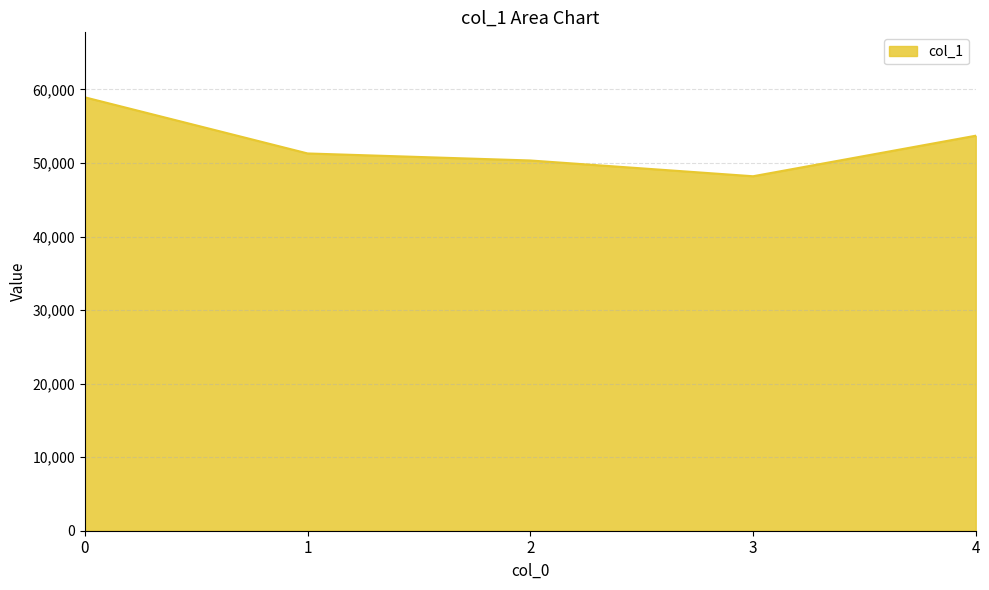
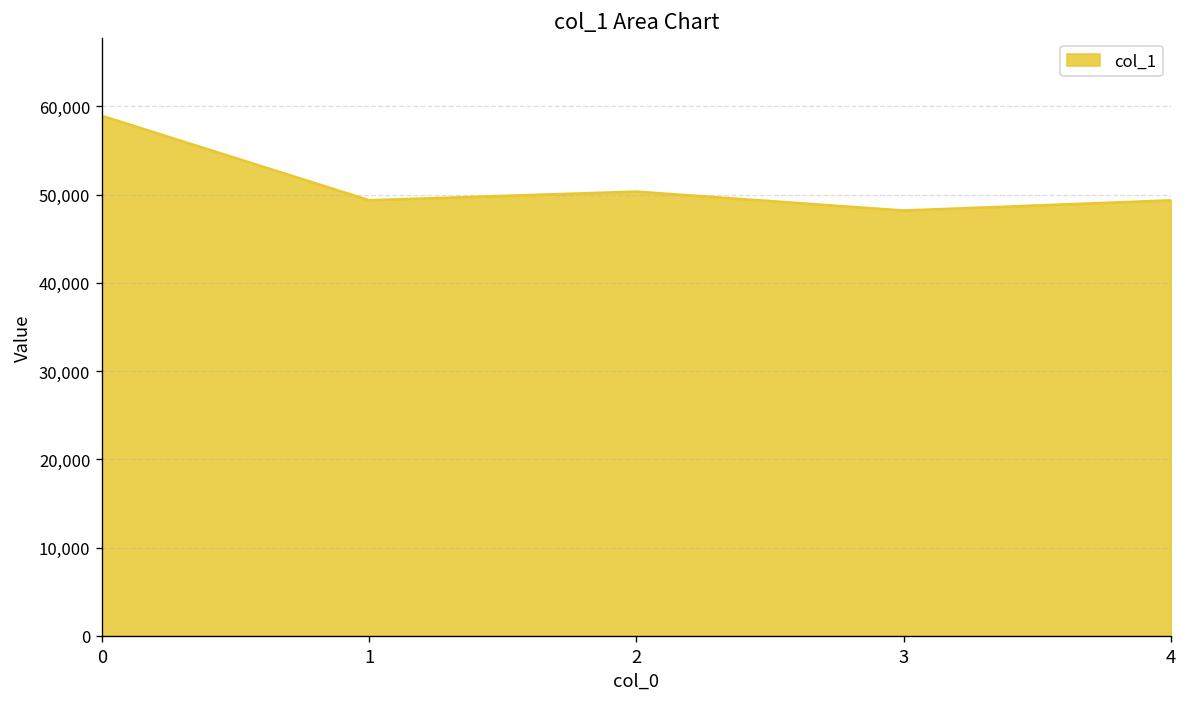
1: 51,000 -> 49,000
4: 54,000 -> 49,000
